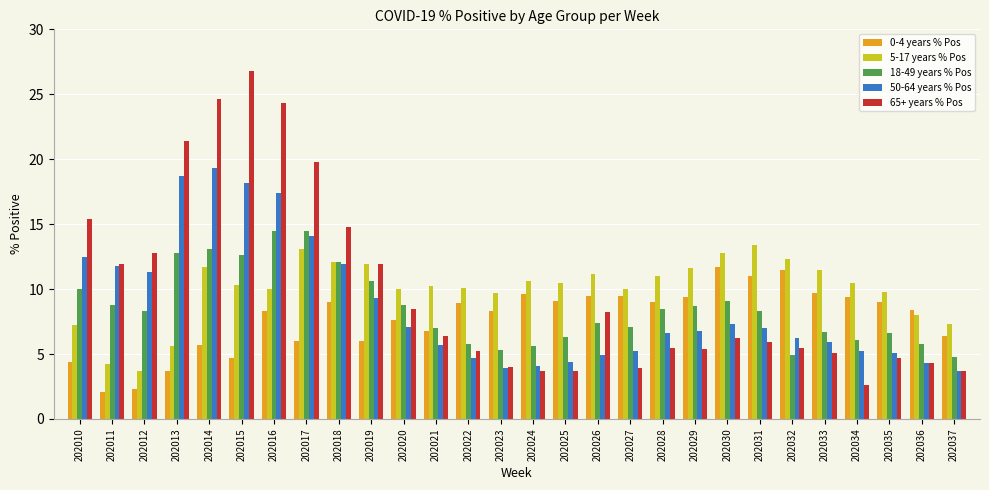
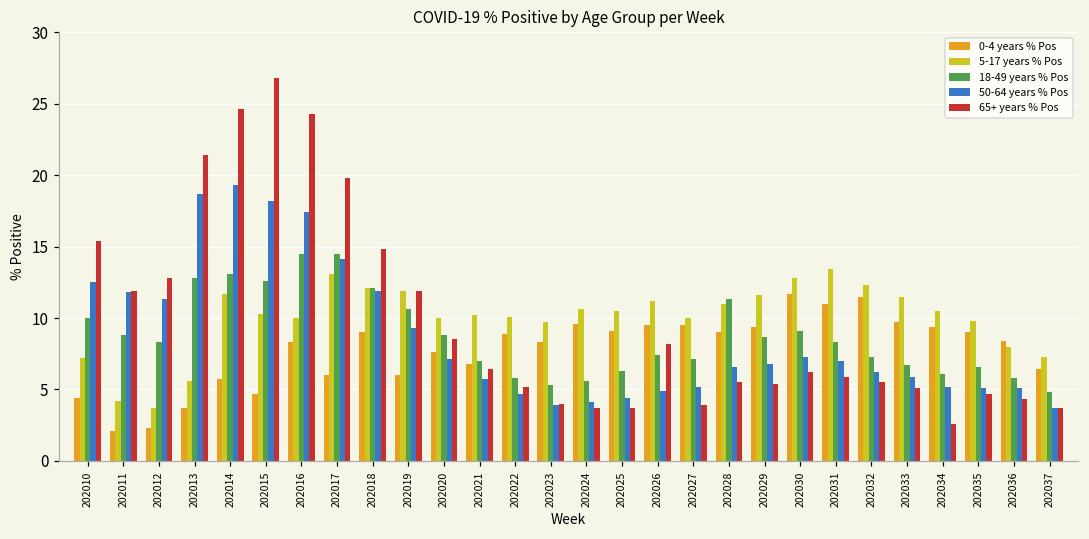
18-49 years % Pos, 202028: 8.5 -> 11.3
18-49 years % Pos, 202032: 4.9 -> 7.3
50-64 years % Pos, 202036: 4.3 -> 5.1
